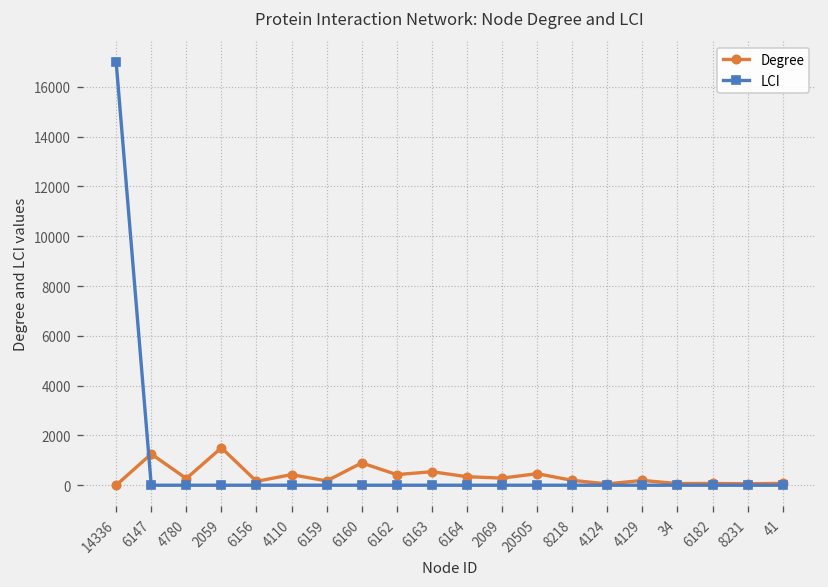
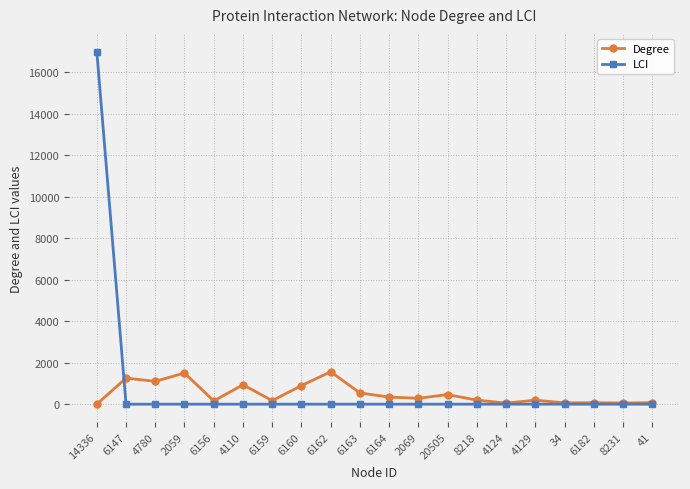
Degree, 4780: 300 -> 1100
Degree, 4110: 400 -> 900
Degree, 6162: 400 -> 1600
